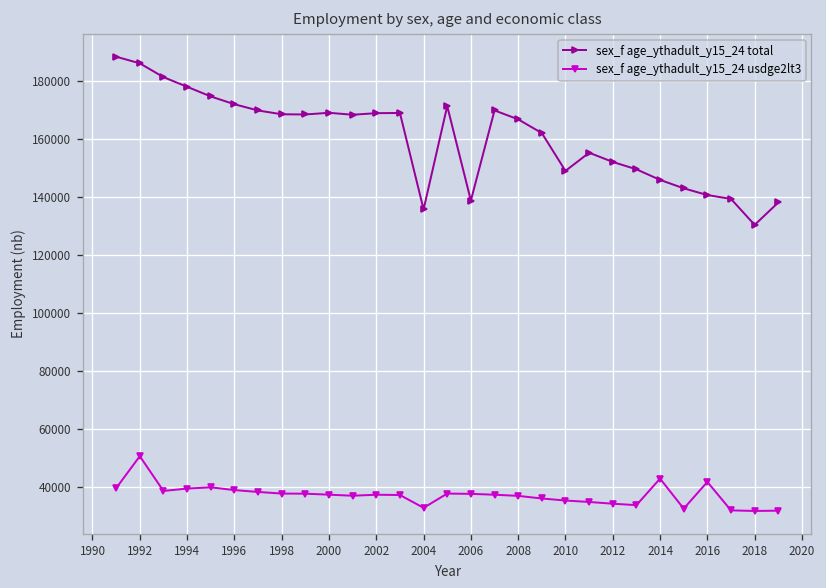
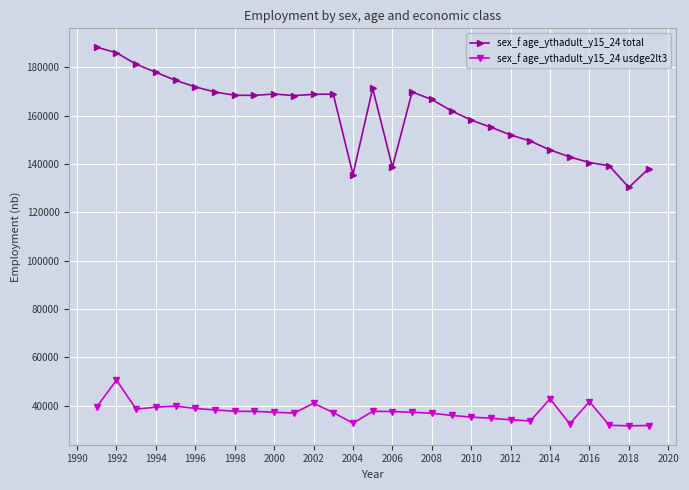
sex_f age_ythadult_y15_24 usdge2lt3, 2002: 37000 -> 41000
sex_f age_ythadult_y15_24 total, 2010: 149000 -> 158000
